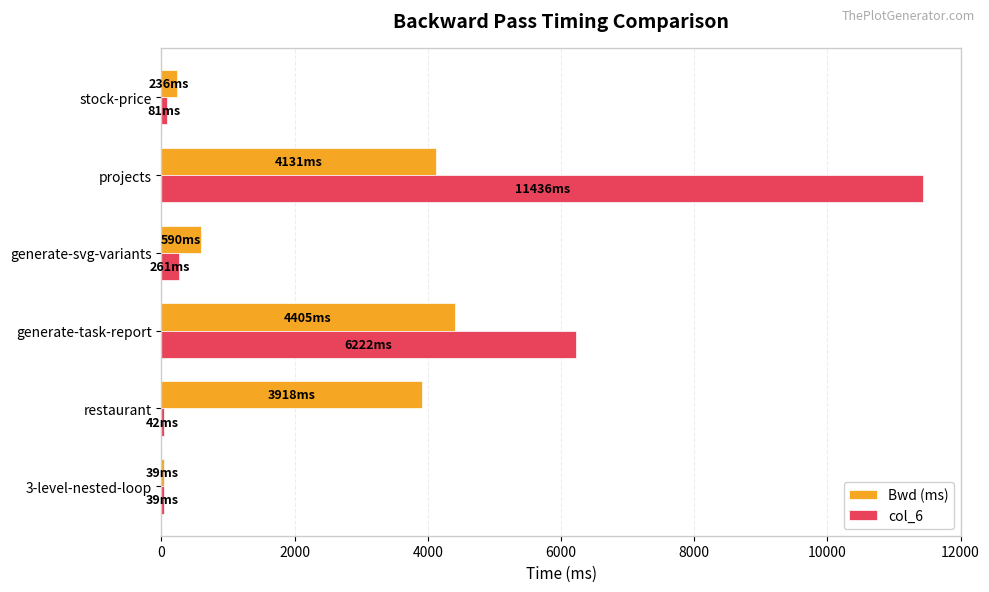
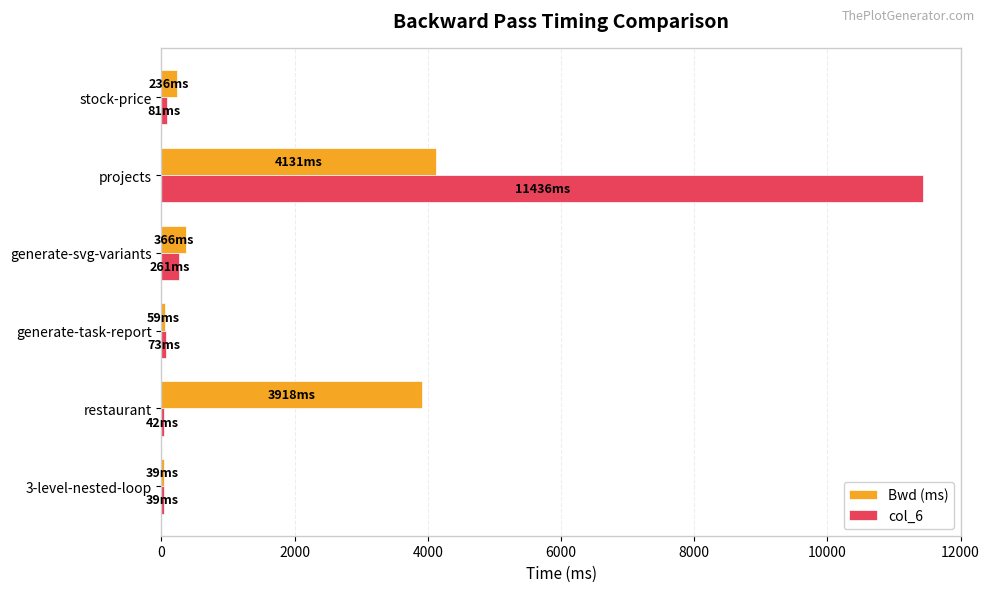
Bwd (ms), generate-svg-variants: 590 -> 366
Bwd (ms), generate-task-report: 4405 -> 59
col_6, generate-task-report: 6222 -> 73
